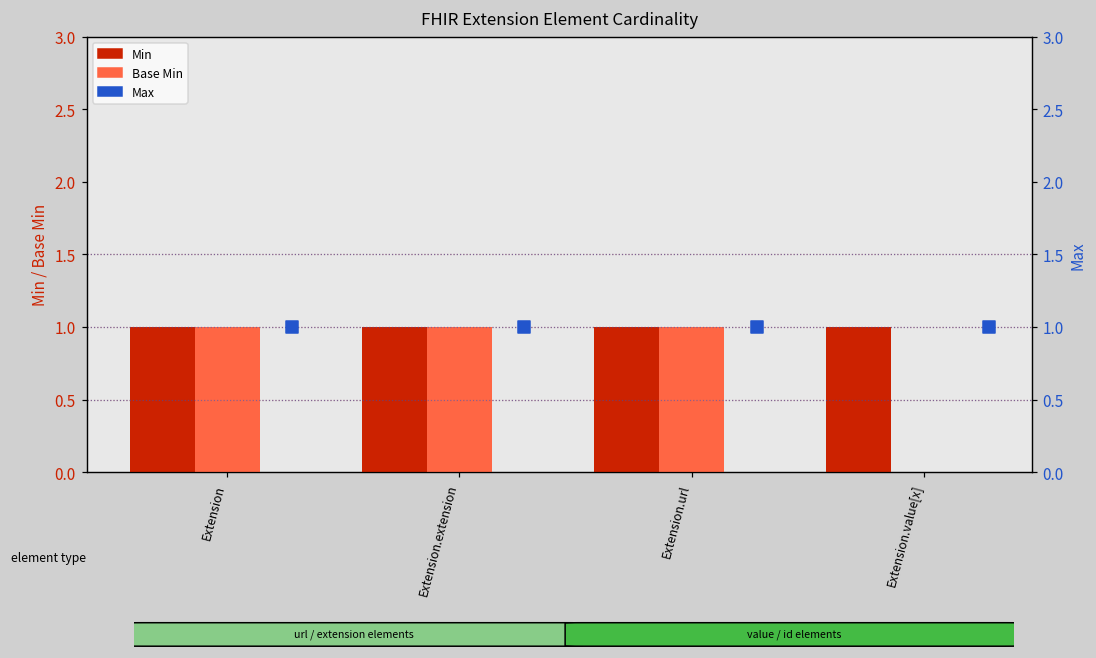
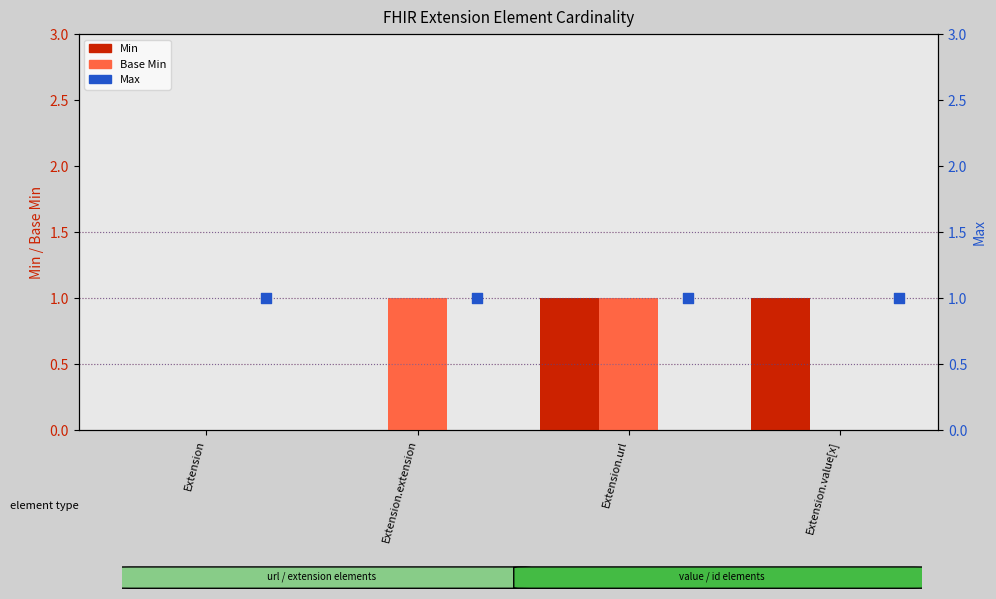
Min, Extension: 1 -> 0
Base Min, Extension: 1 -> 0
Min, Extension.extension: 1 -> 0
